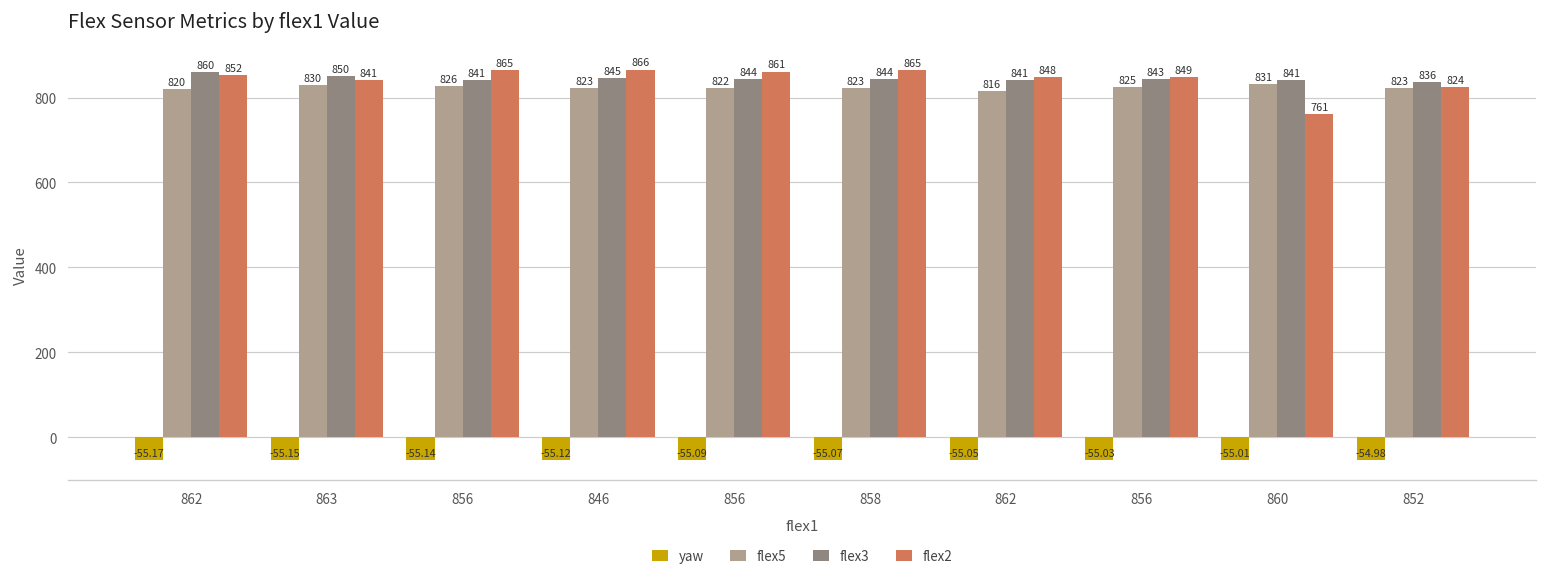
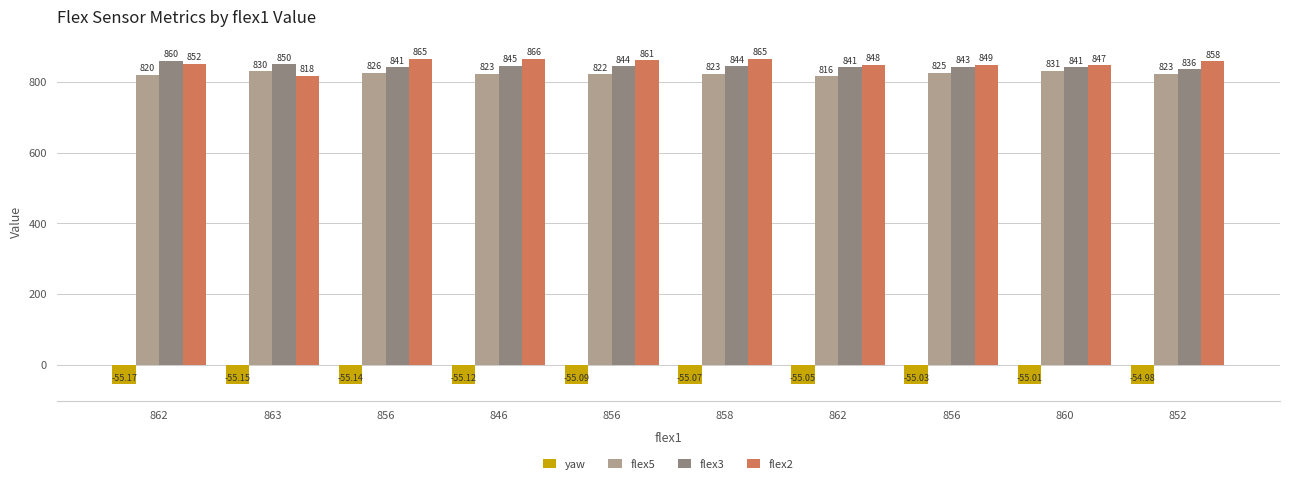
flex2, 863: 841 -> 818
flex2, 860: 761 -> 847
flex2, 852: 824 -> 858
